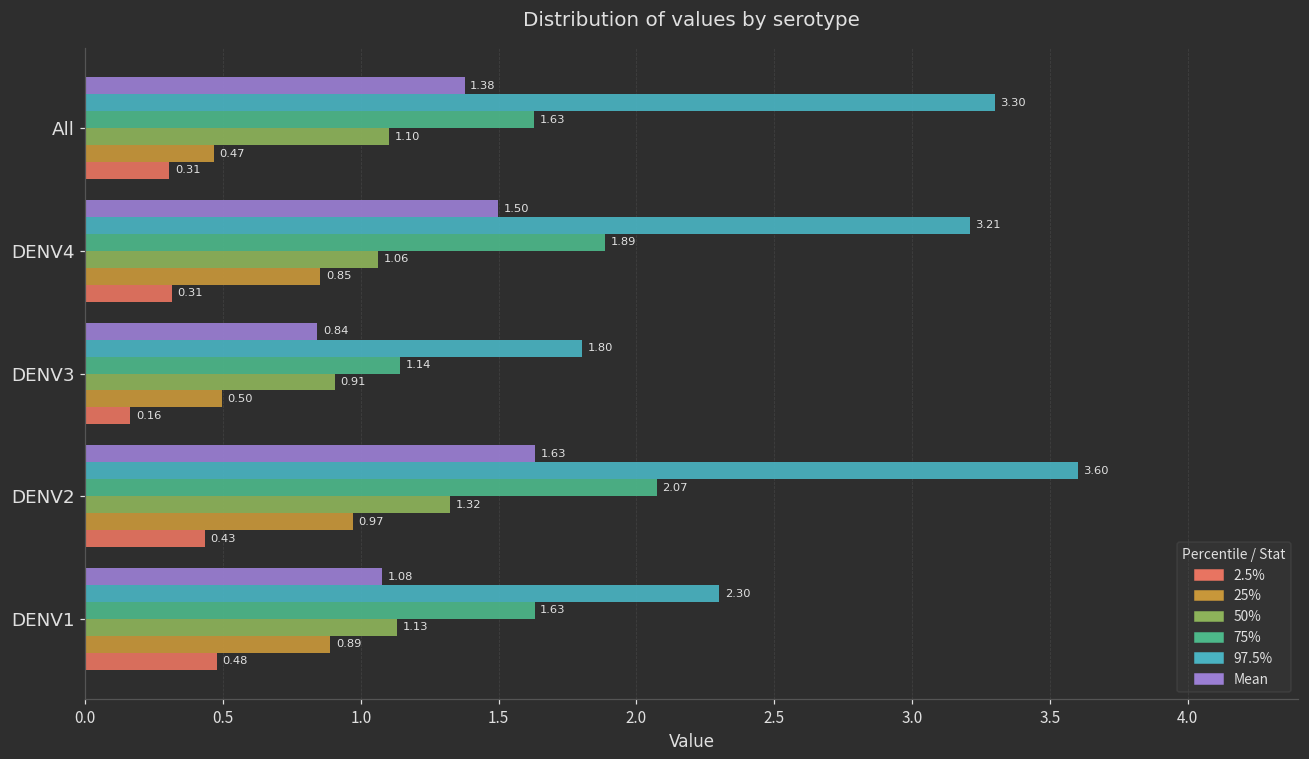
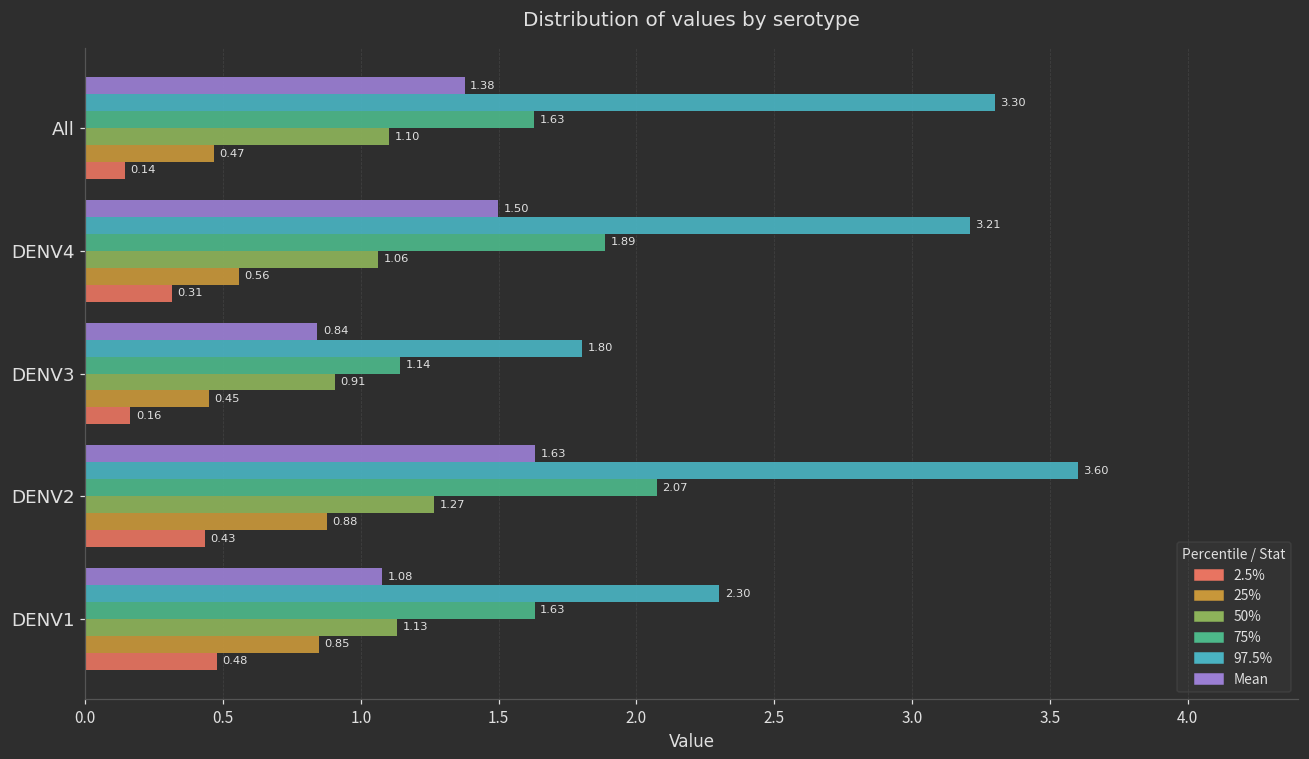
2.5%, All: 0.31 -> 0.14
25%, DENV4: 0.85 -> 0.56
25%, DENV3: 0.50 -> 0.45
50%, DENV2: 1.32 -> 1.27
25%, DENV2: 0.97 -> 0.88
25%, DENV1: 0.89 -> 0.85
